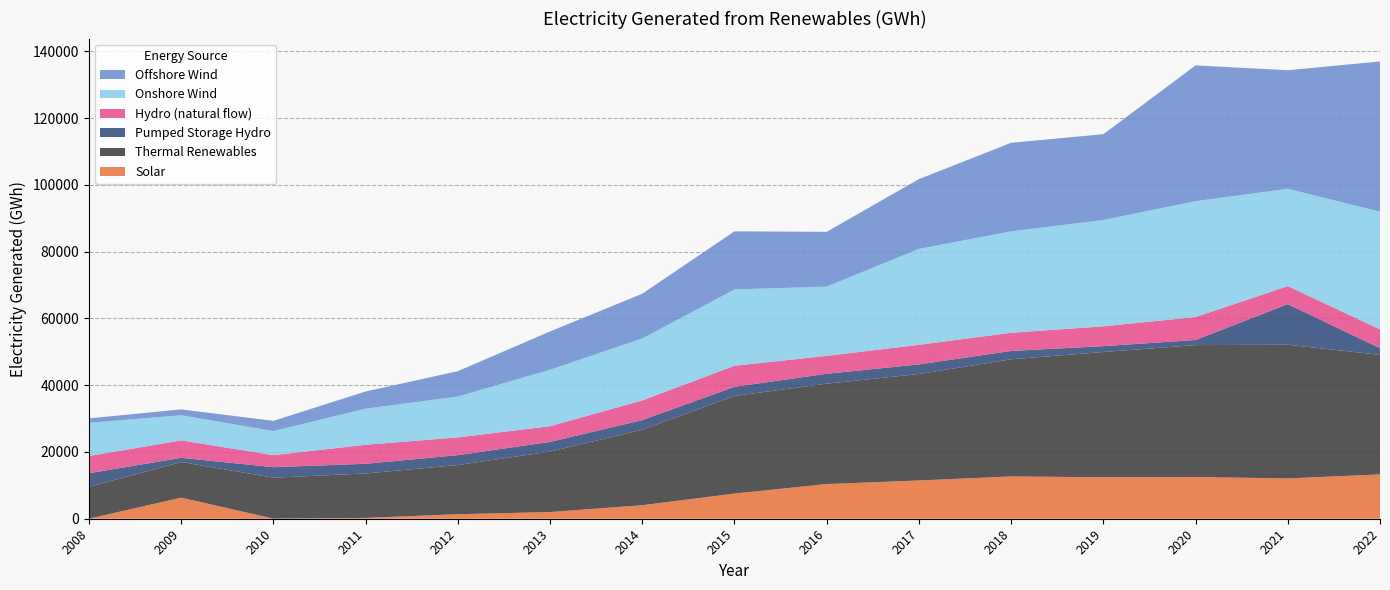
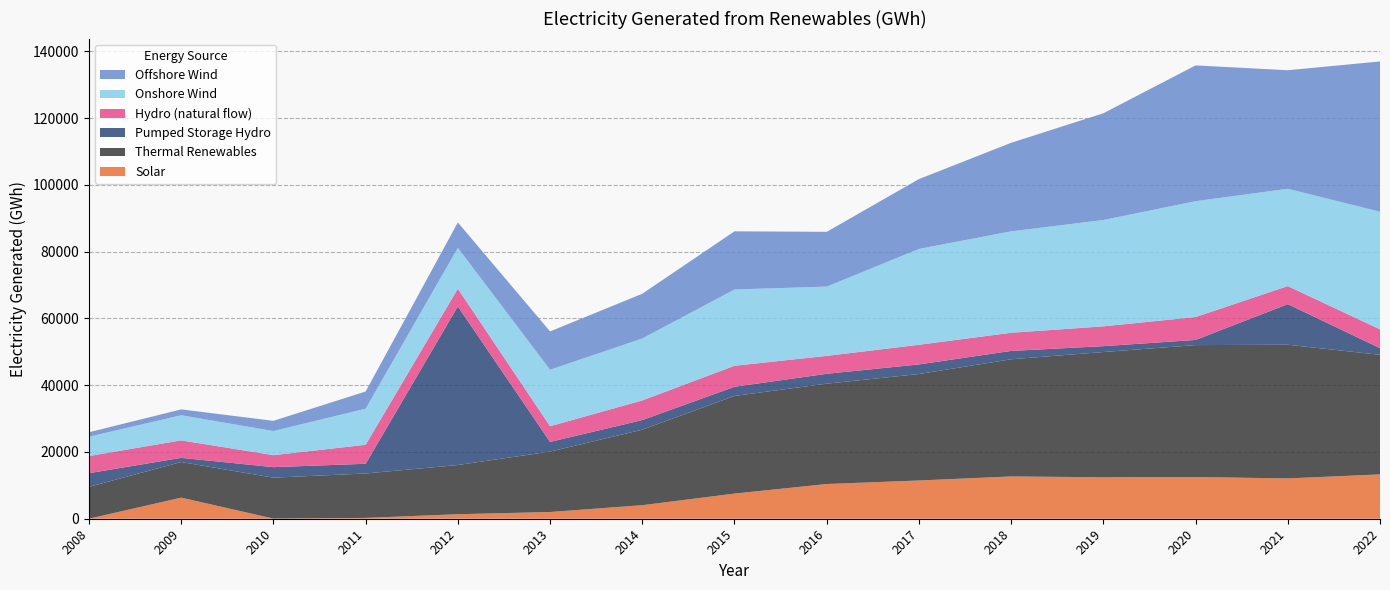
Onshore Wind, 2008: 10000 -> 6000
Pumped Storage Hydro, 2012: 3000 -> 48000
Offshore Wind, 2019: 26000 -> 32000
